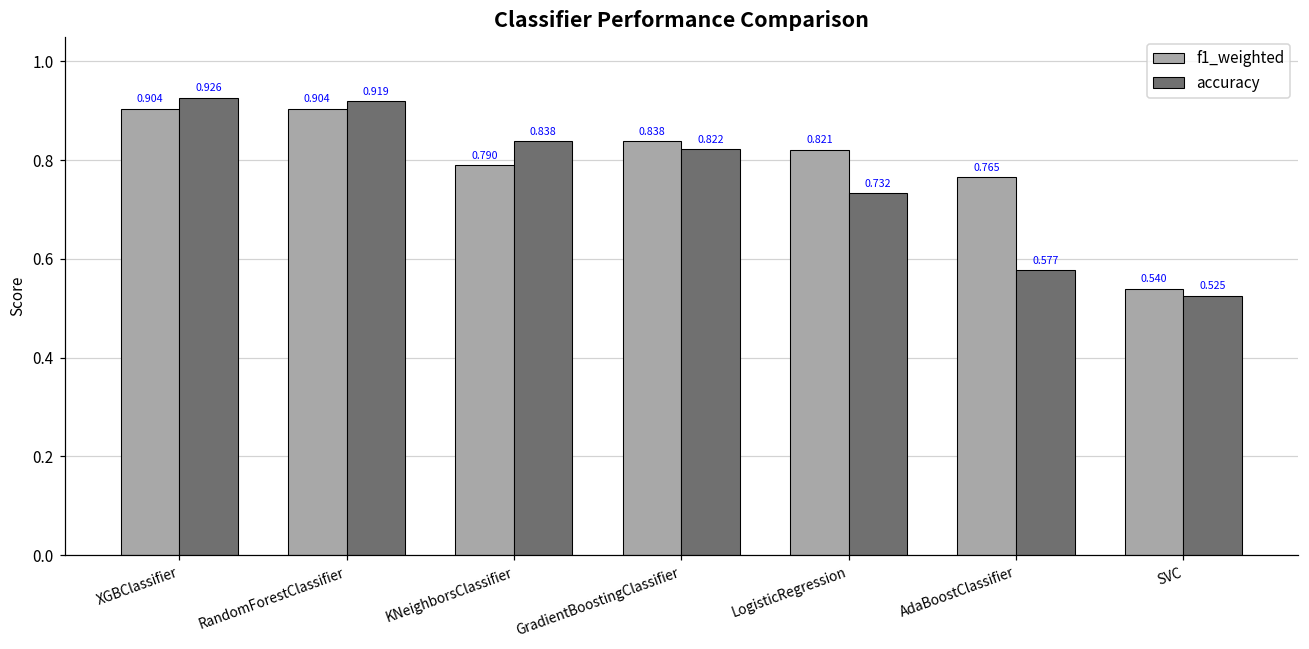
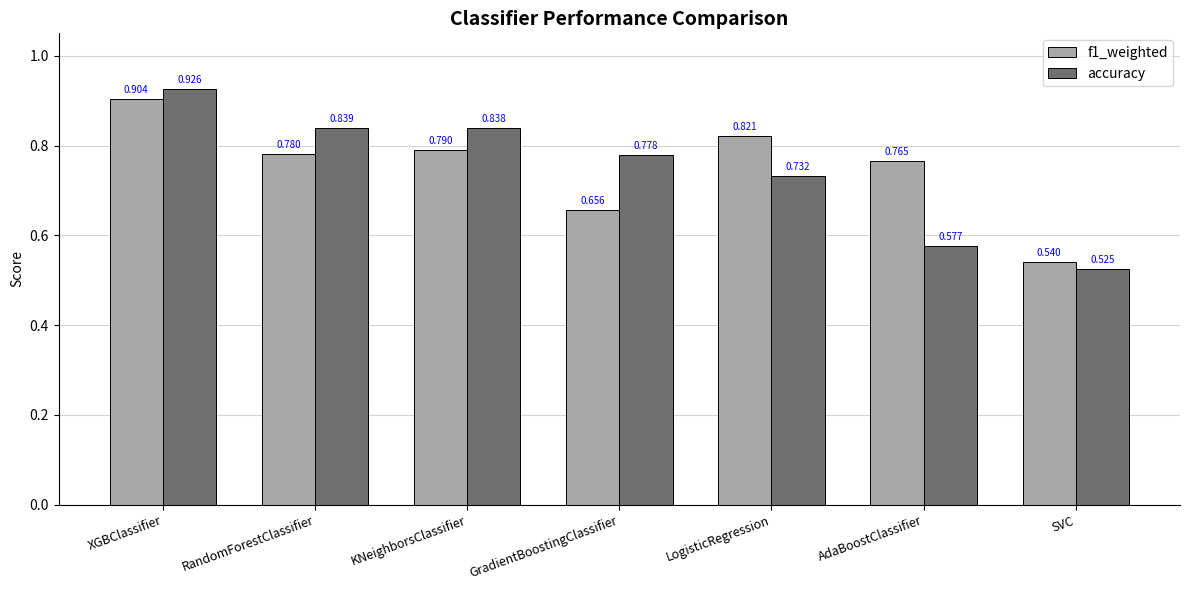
f1_weighted, RandomForestClassifier: 0.904 -> 0.780
accuracy, RandomForestClassifier: 0.919 -> 0.839
f1_weighted, GradientBoostingClassifier: 0.838 -> 0.656
accuracy, GradientBoostingClassifier: 0.822 -> 0.778
